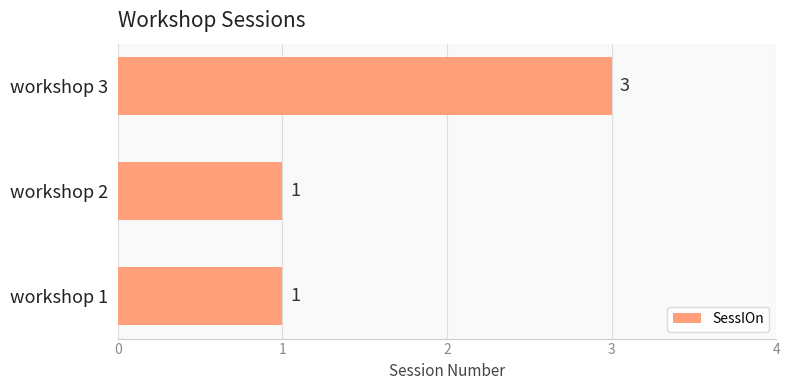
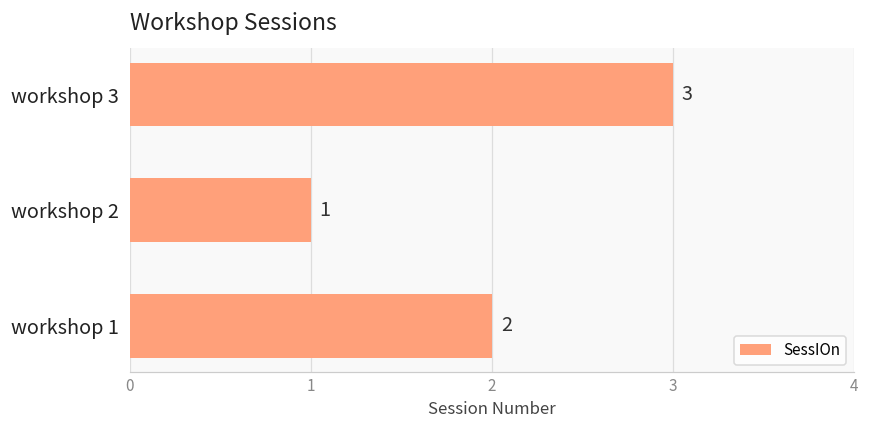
workshop 1: 1 -> 2
